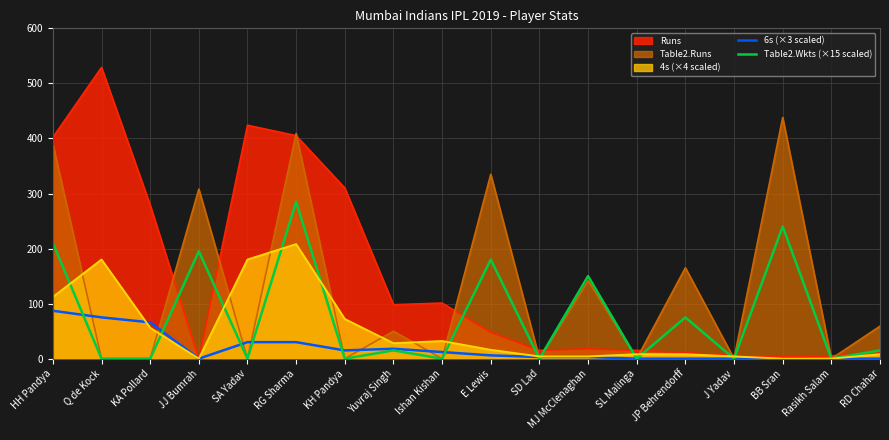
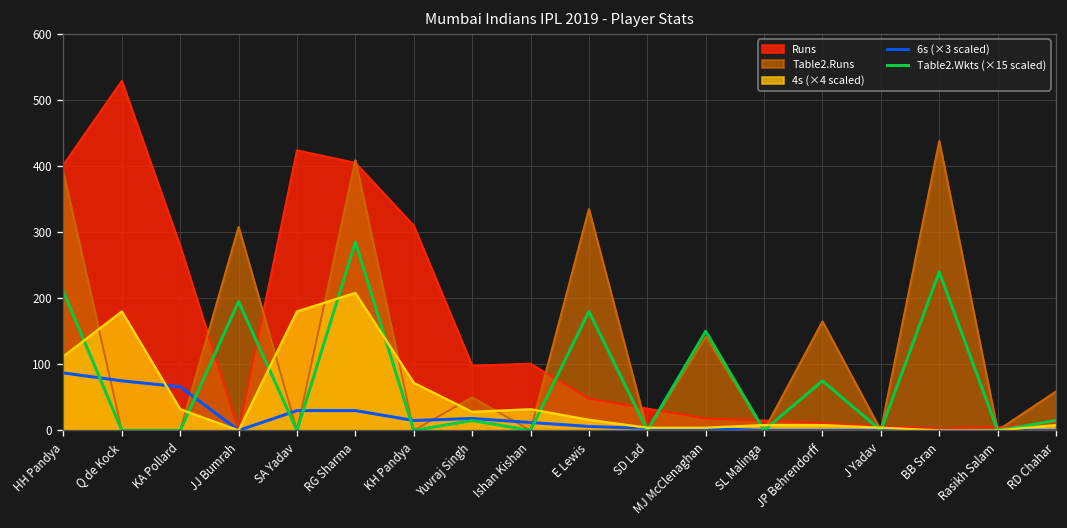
4s (×4 scaled), KA Pollard: 60 -> 30
Runs, SD Lad: 20 -> 30
